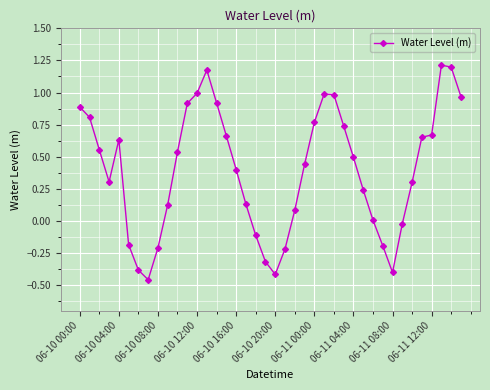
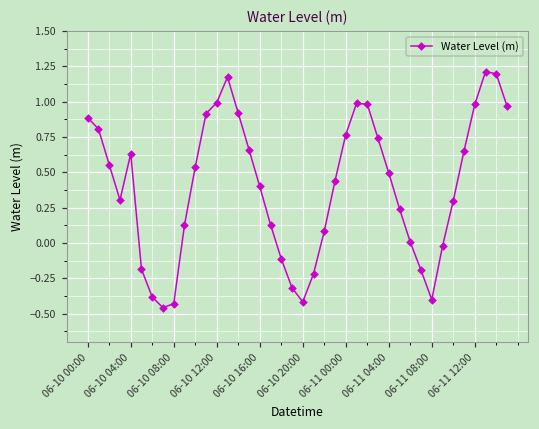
06-10 08:00: -0.21 -> -0.43
06-11 12:00: 0.67 -> 0.98
